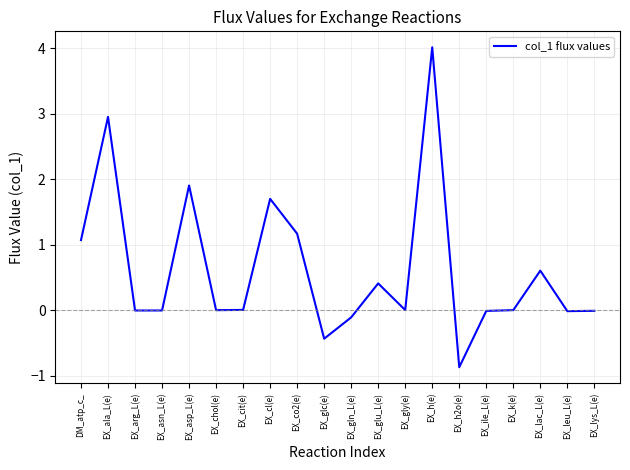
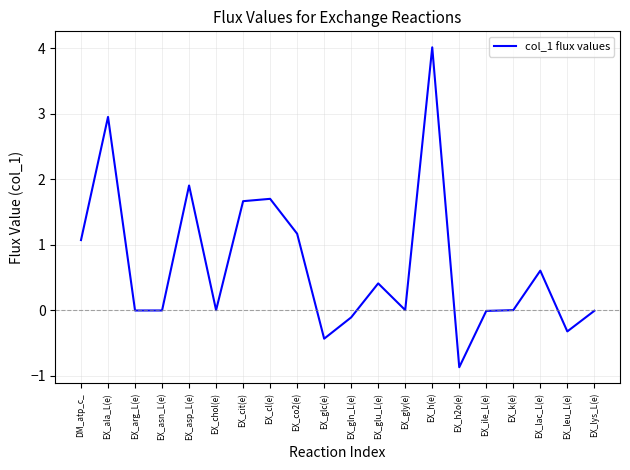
EX_cit(e): 0.0 -> 1.7
EX_leu_L(e): 0.0 -> -0.3
